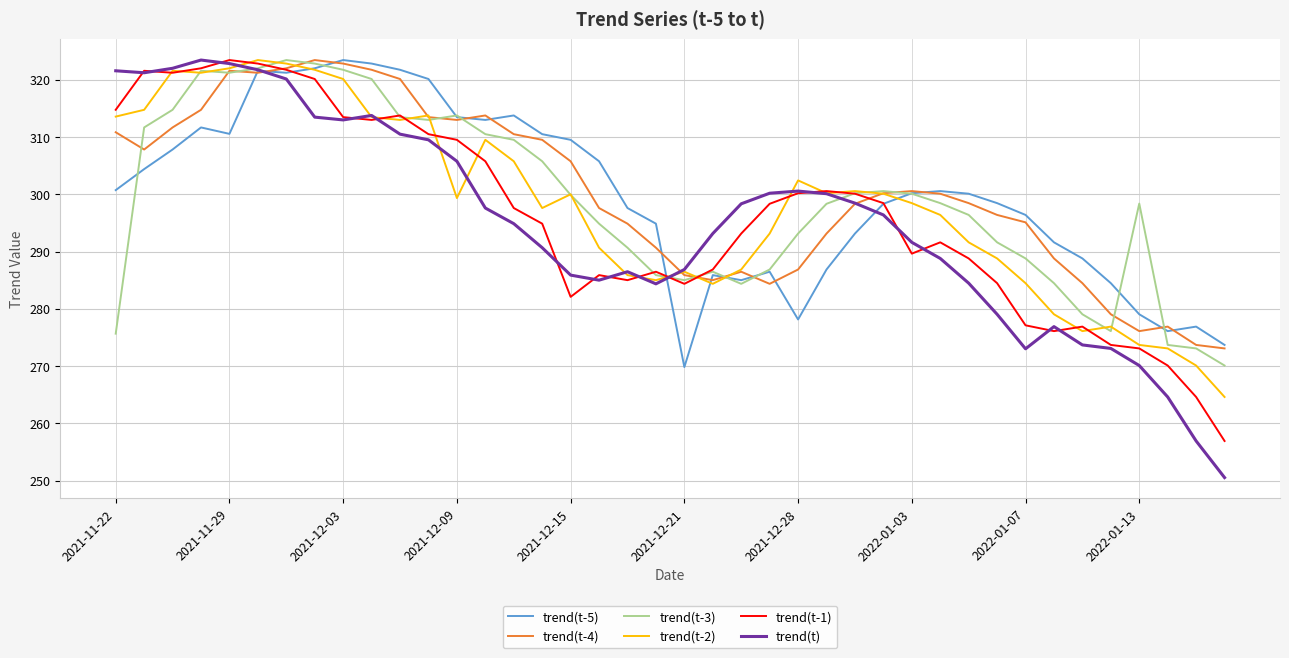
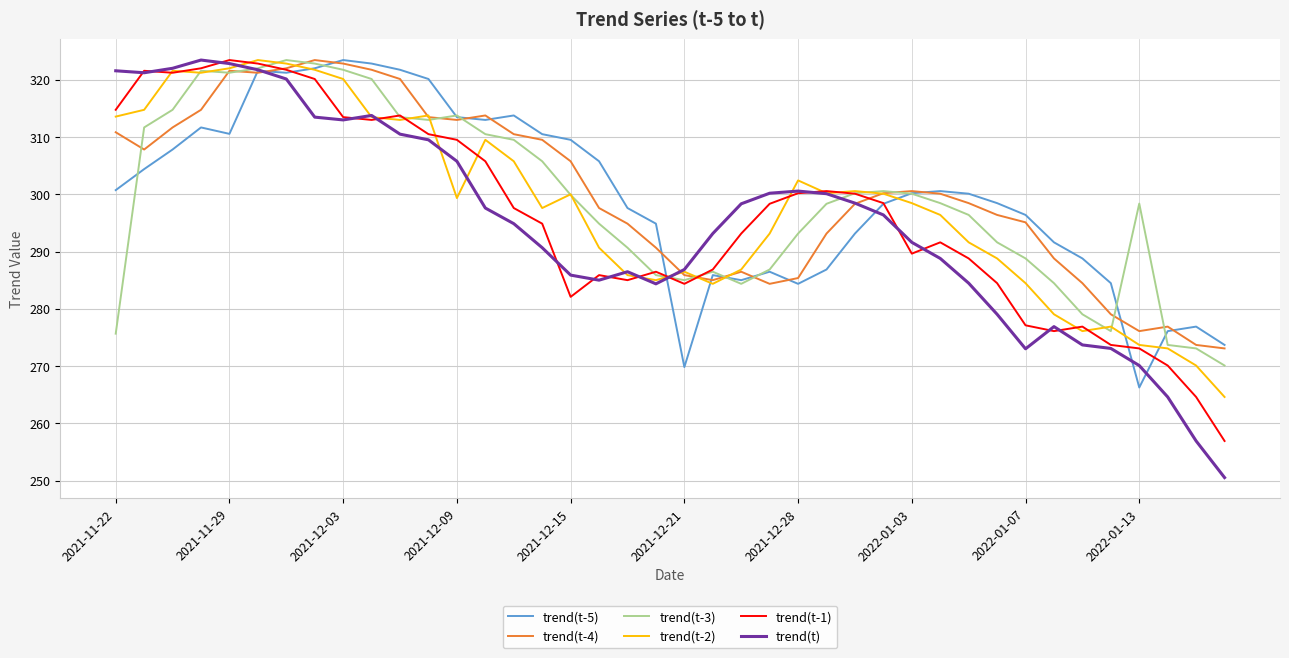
trend(t-5), 2021-12-28: 278 -> 284
trend(t-4), 2021-12-28: 287 -> 285
trend(t-5), 2022-01-13: 279 -> 266
